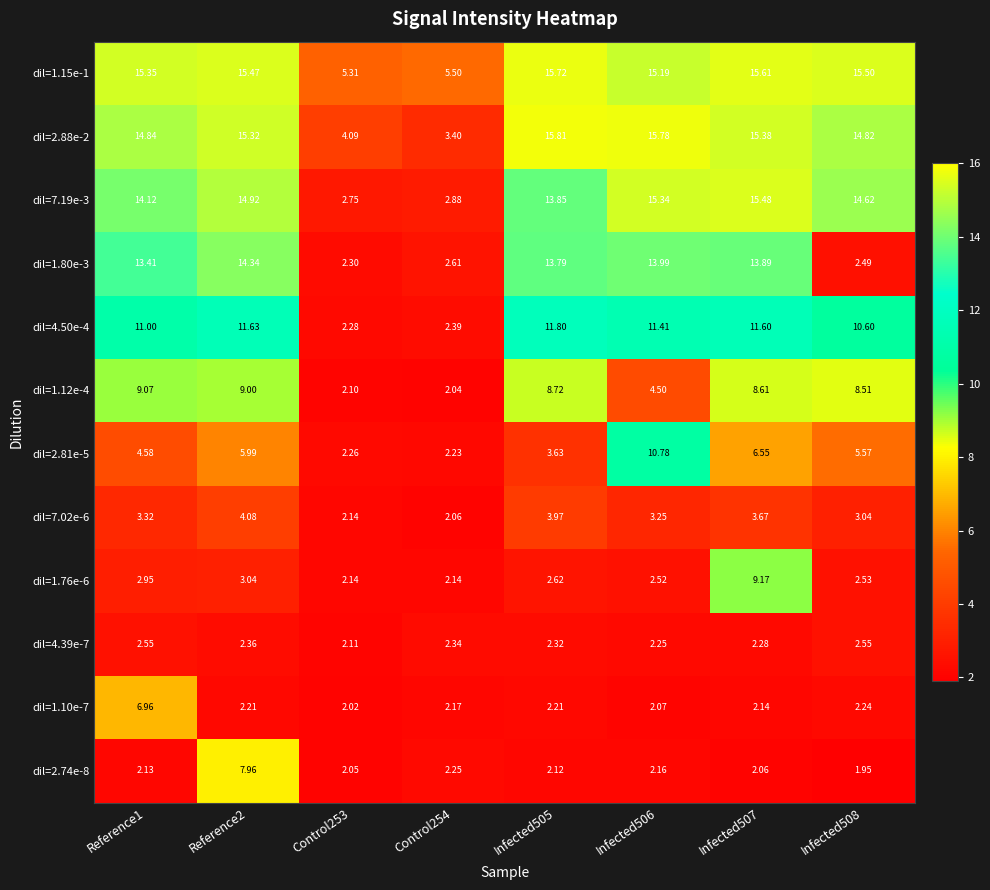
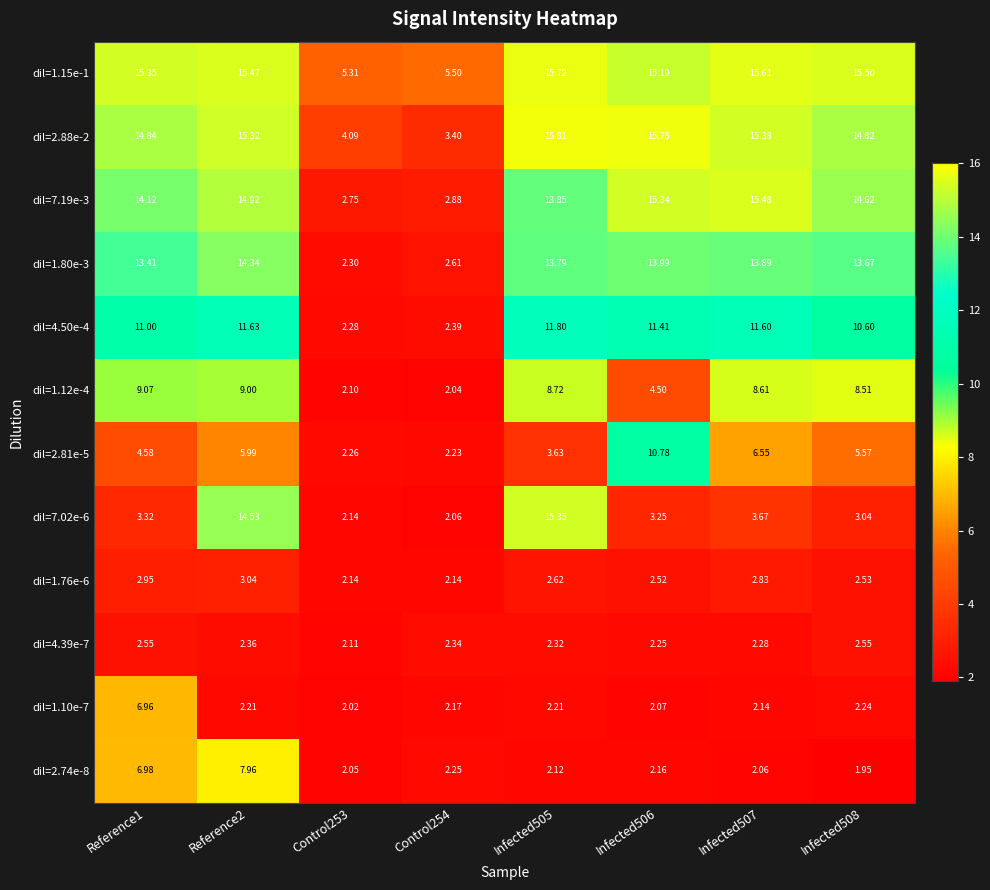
dil=1.80e-3, Infected508: 2.49 -> 13.67
dil=7.02e-6, Reference2: 4.08 -> 14.53
dil=7.02e-6, Infected505: 3.97 -> 15.35
dil=1.76e-6, Infected507: 9.17 -> 2.83
dil=2.74e-8, Reference1: 2.13 -> 6.98
